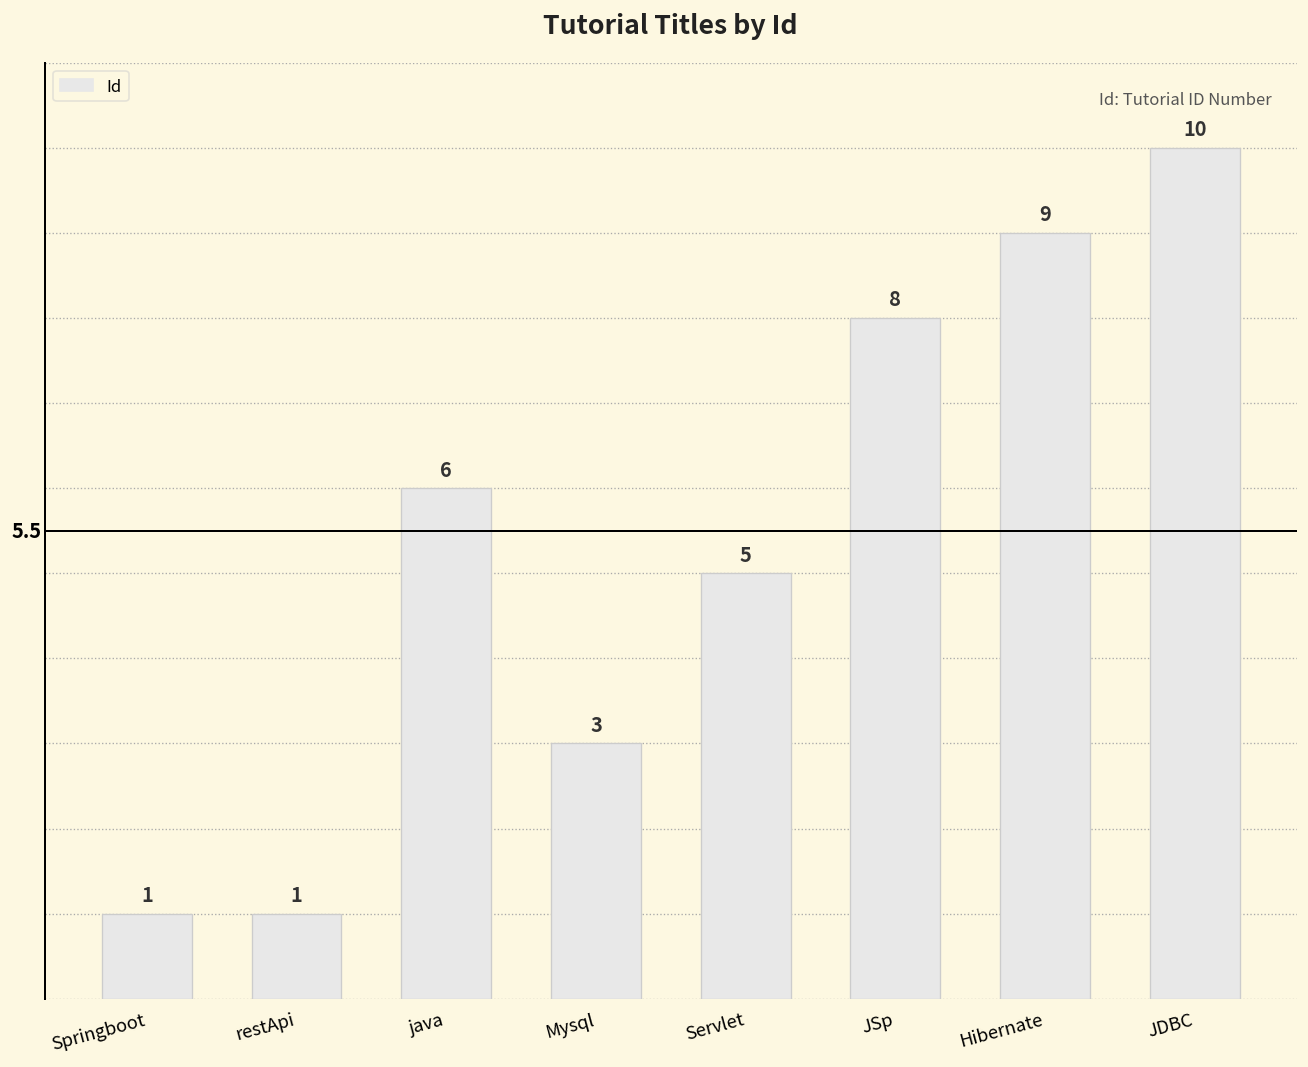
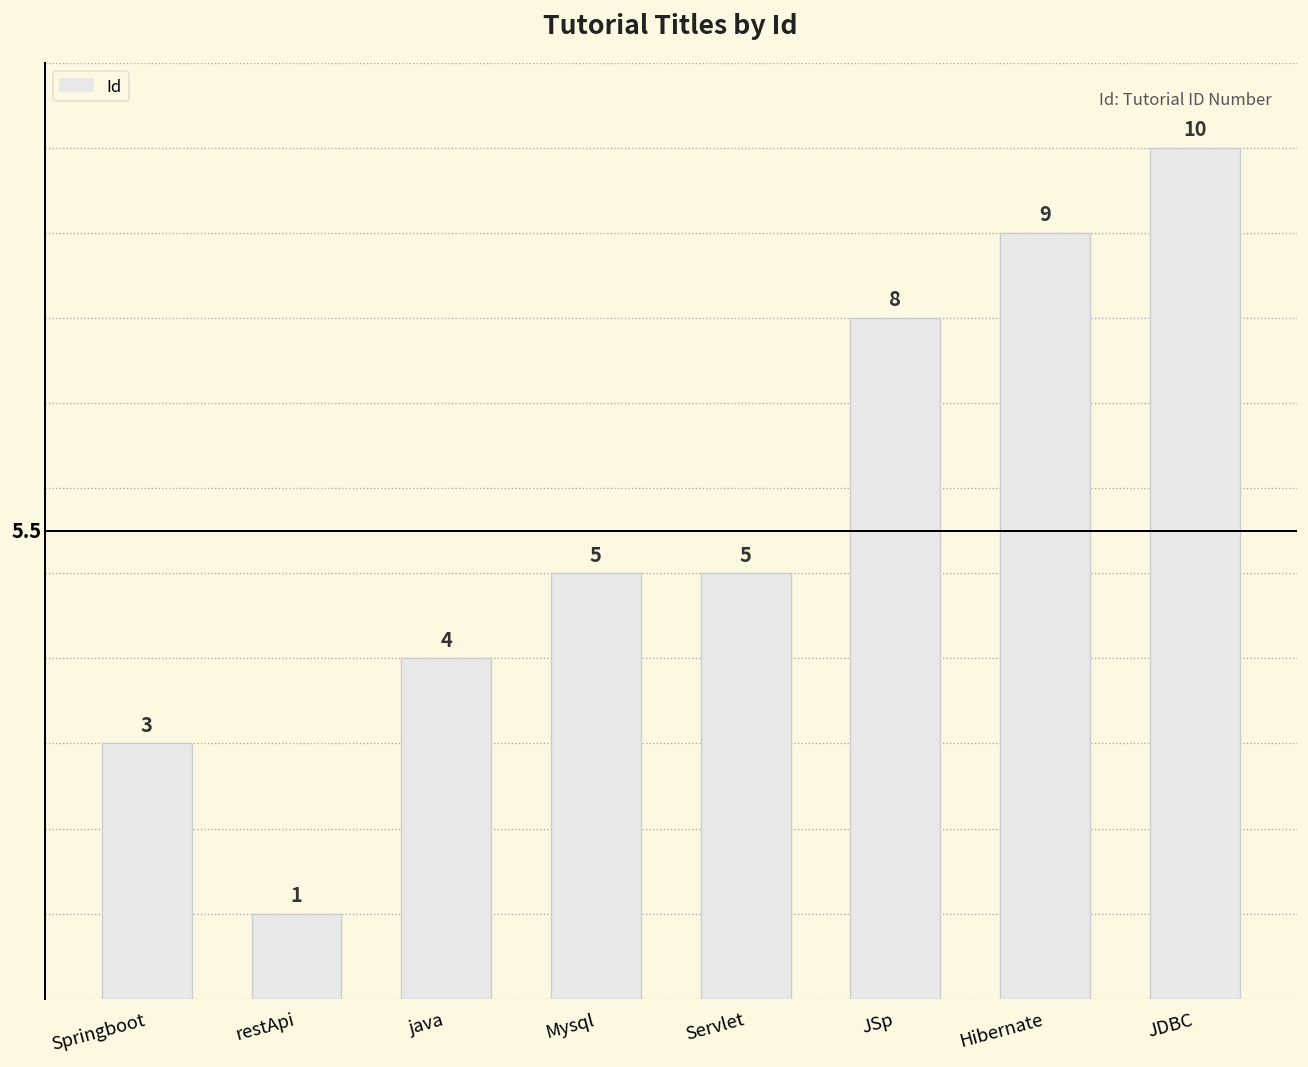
Springboot: 1 -> 3
java: 6 -> 4
Mysql: 3 -> 5
